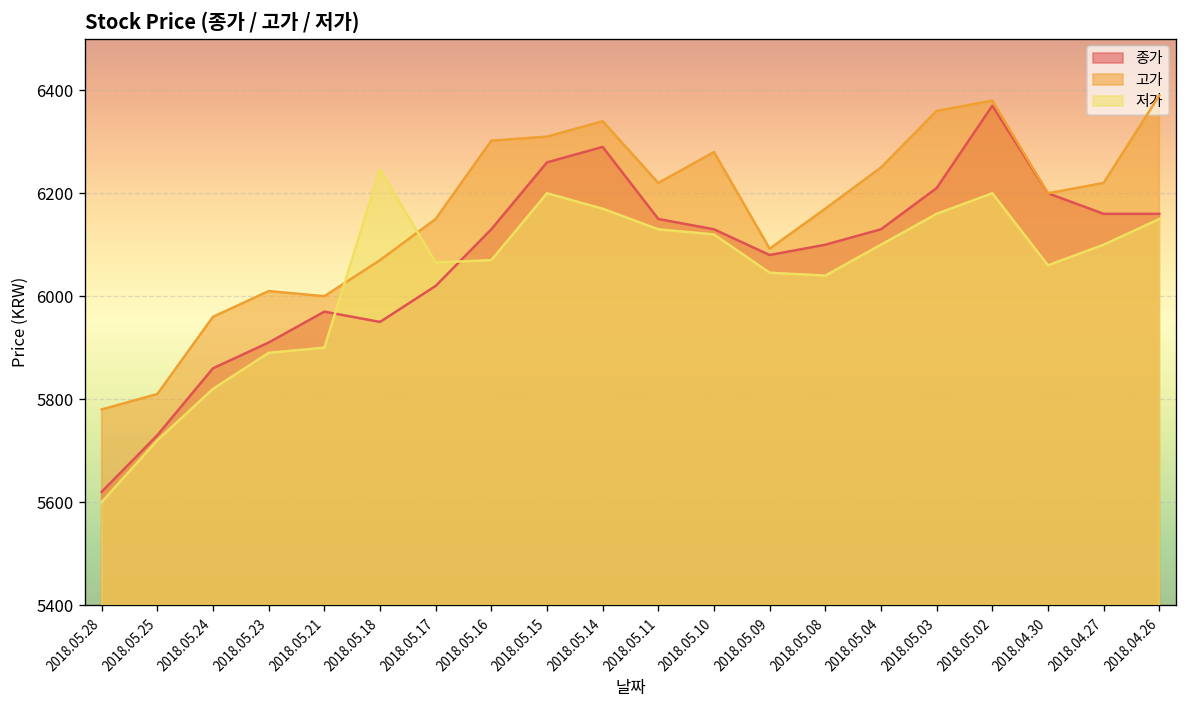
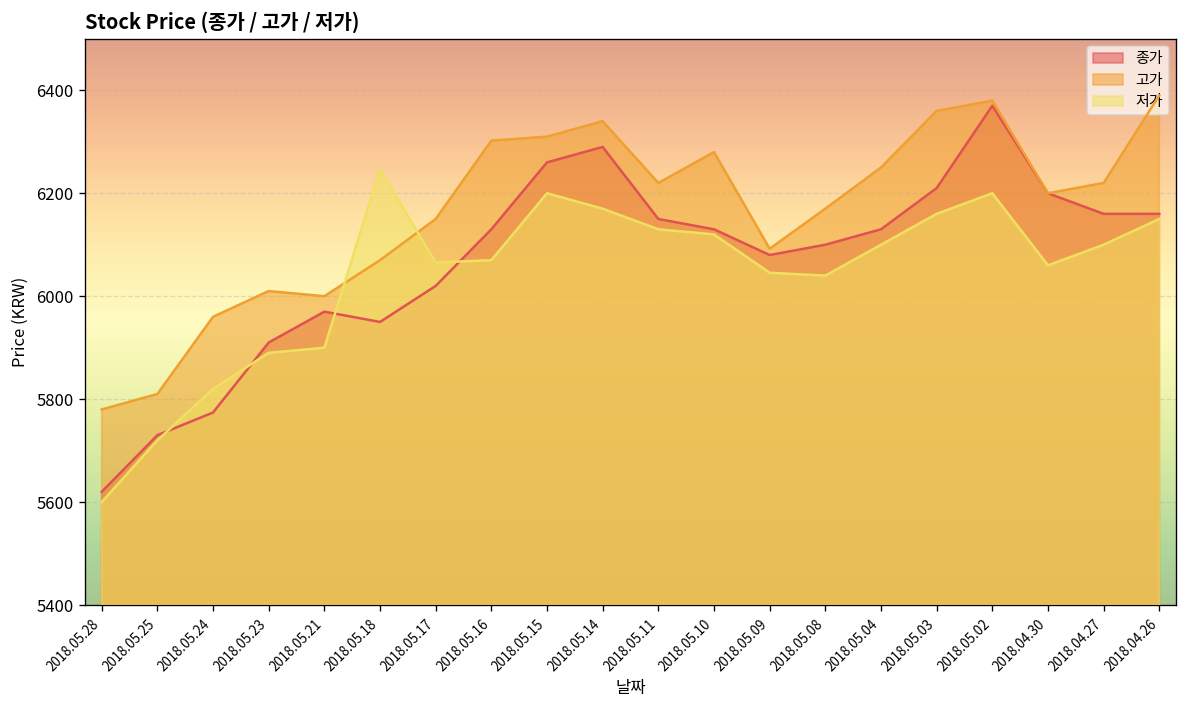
종가, 2018.05.24: 5860 -> 5770
